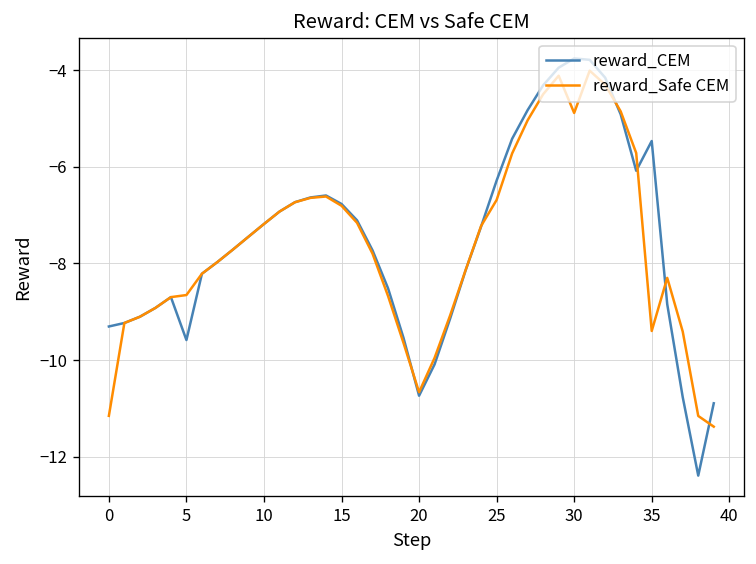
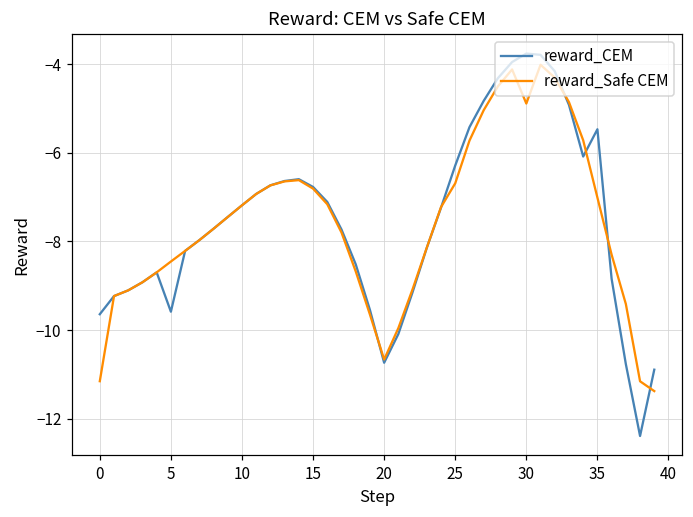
reward_CEM, 0: -9.3 -> -9.6
reward_Safe CEM, 5: -8.7 -> -8.5
reward_Safe CEM, 35: -9.4 -> -7.0
